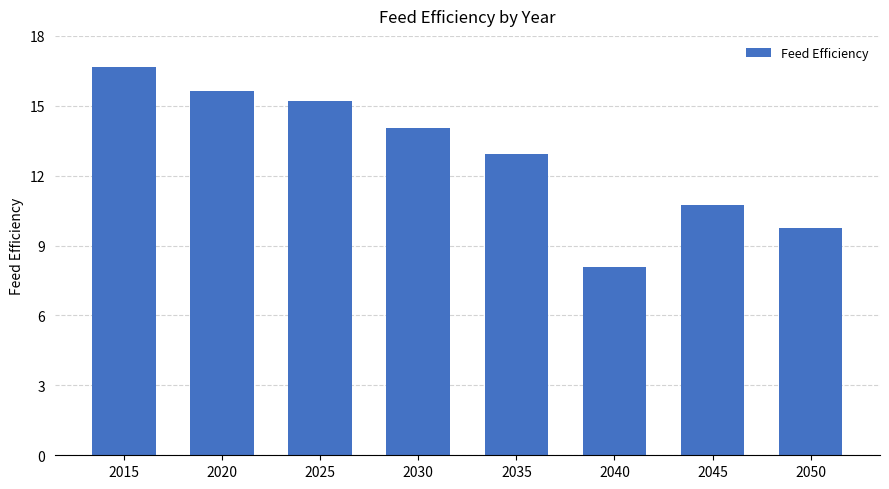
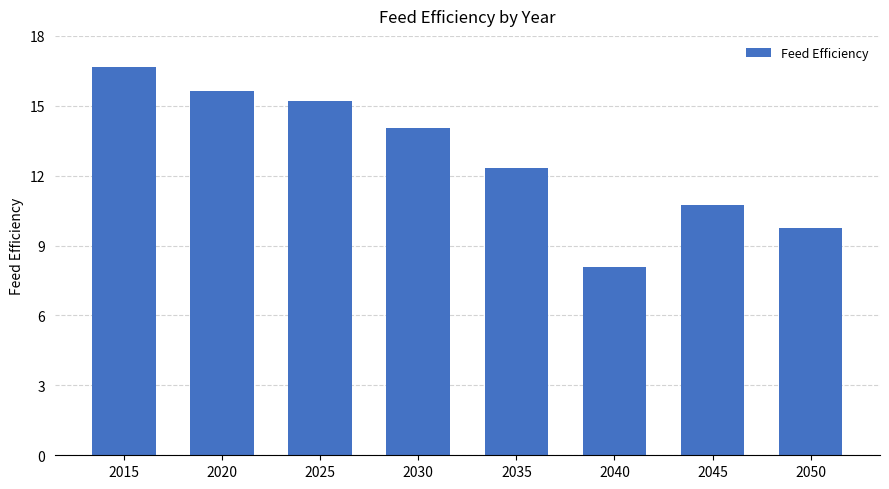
2035: 12.9 -> 12.3
